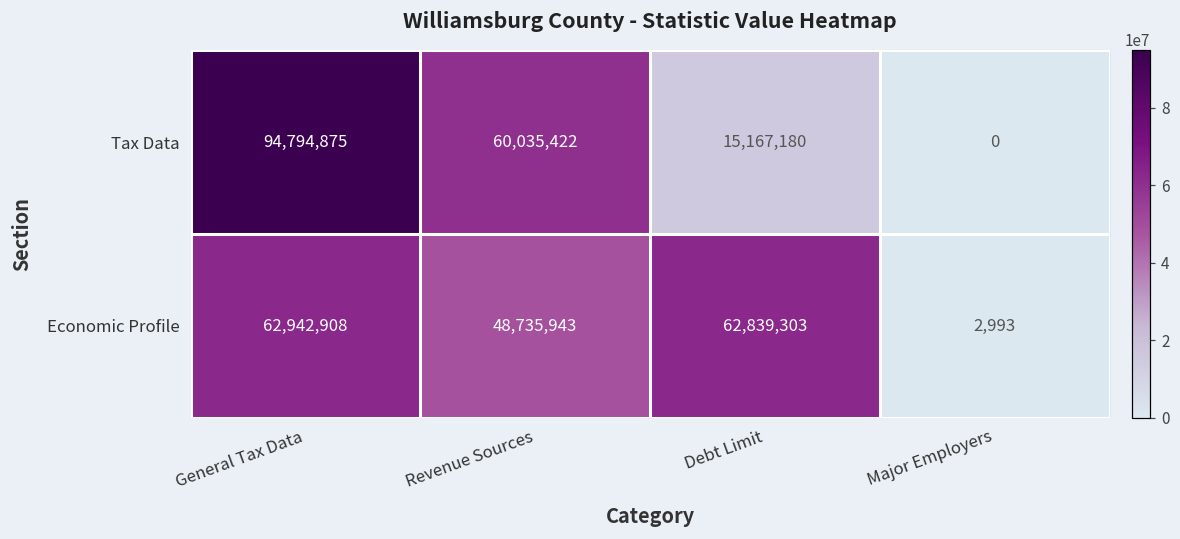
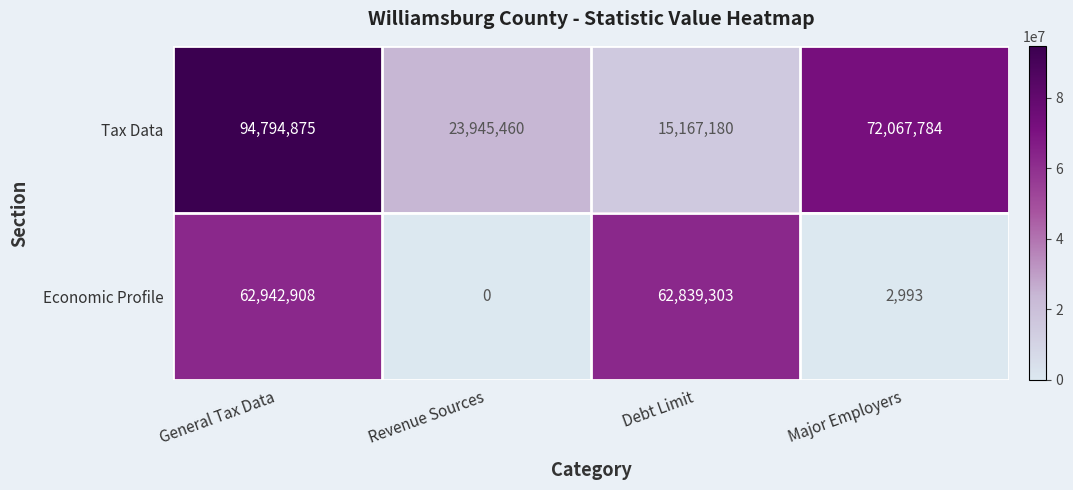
Tax Data, Revenue Sources: 60,035,422 -> 23,945,460
Tax Data, Major Employers: 0 -> 72,067,784
Economic Profile, Revenue Sources: 48,735,943 -> 0
